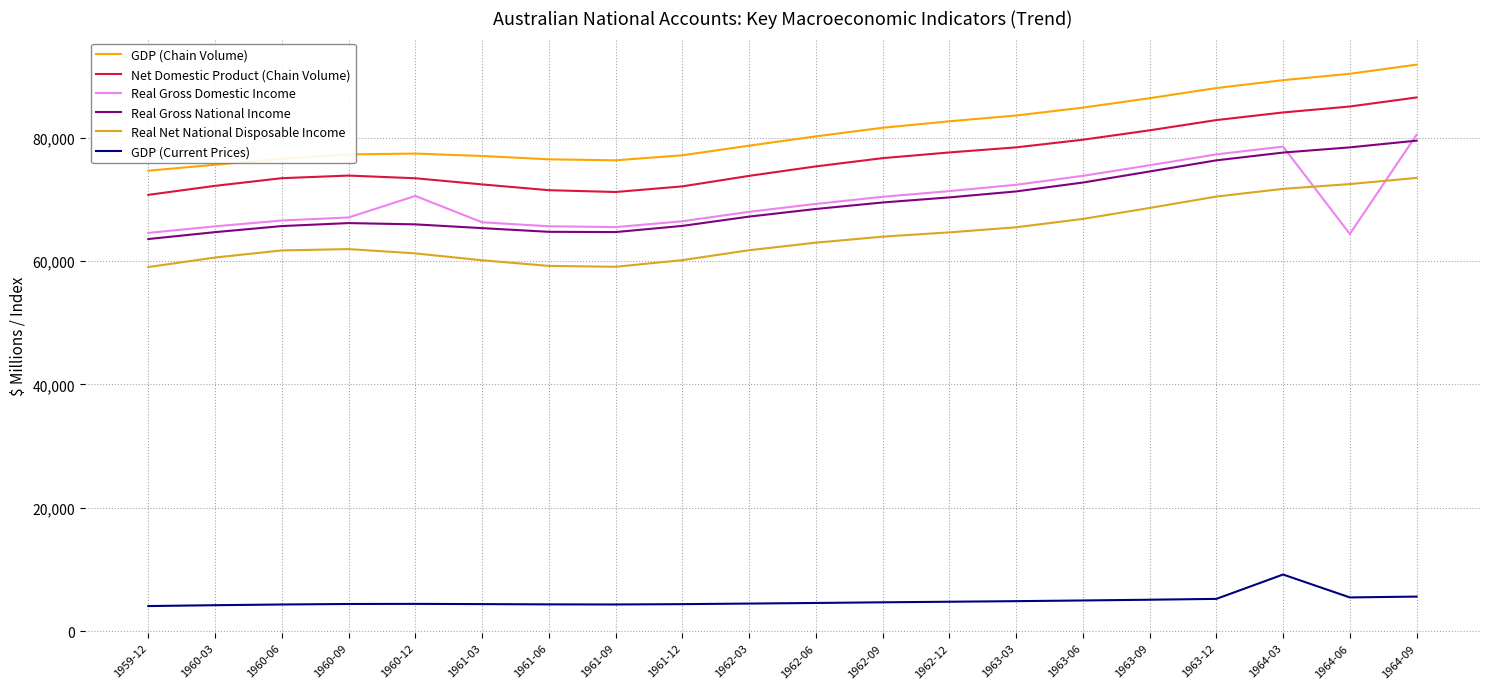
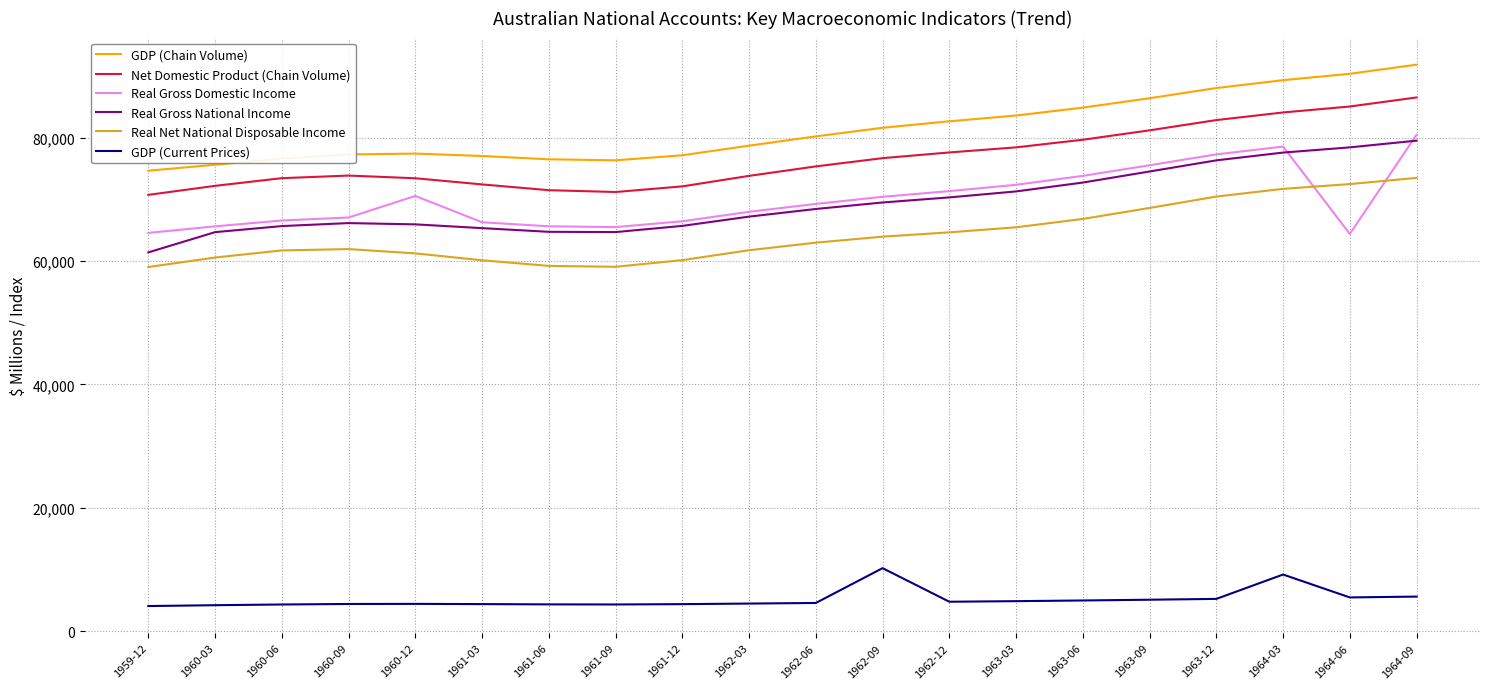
Real Gross National Income, 1959-12: 64,000 -> 61,000
GDP (Current Prices), 1962-09: 5,000 -> 10,000
